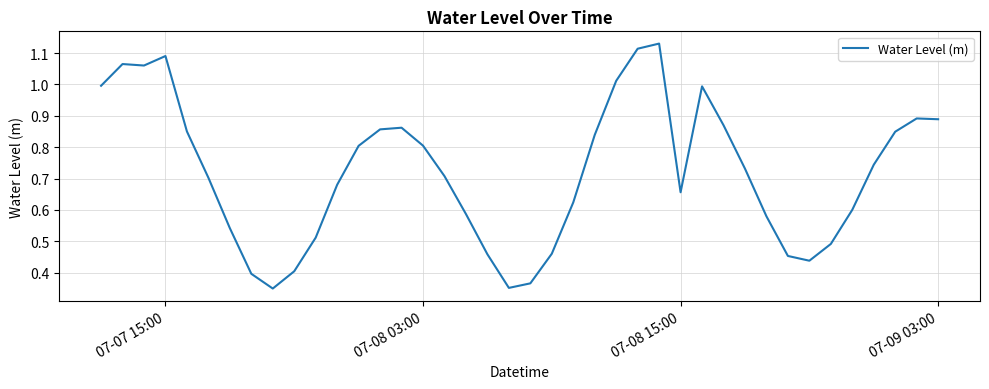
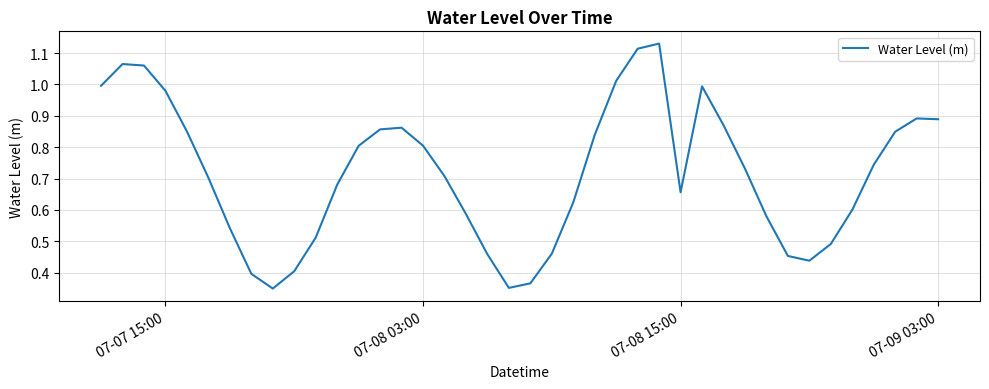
07-07 15:00: 1.09 -> 0.98
